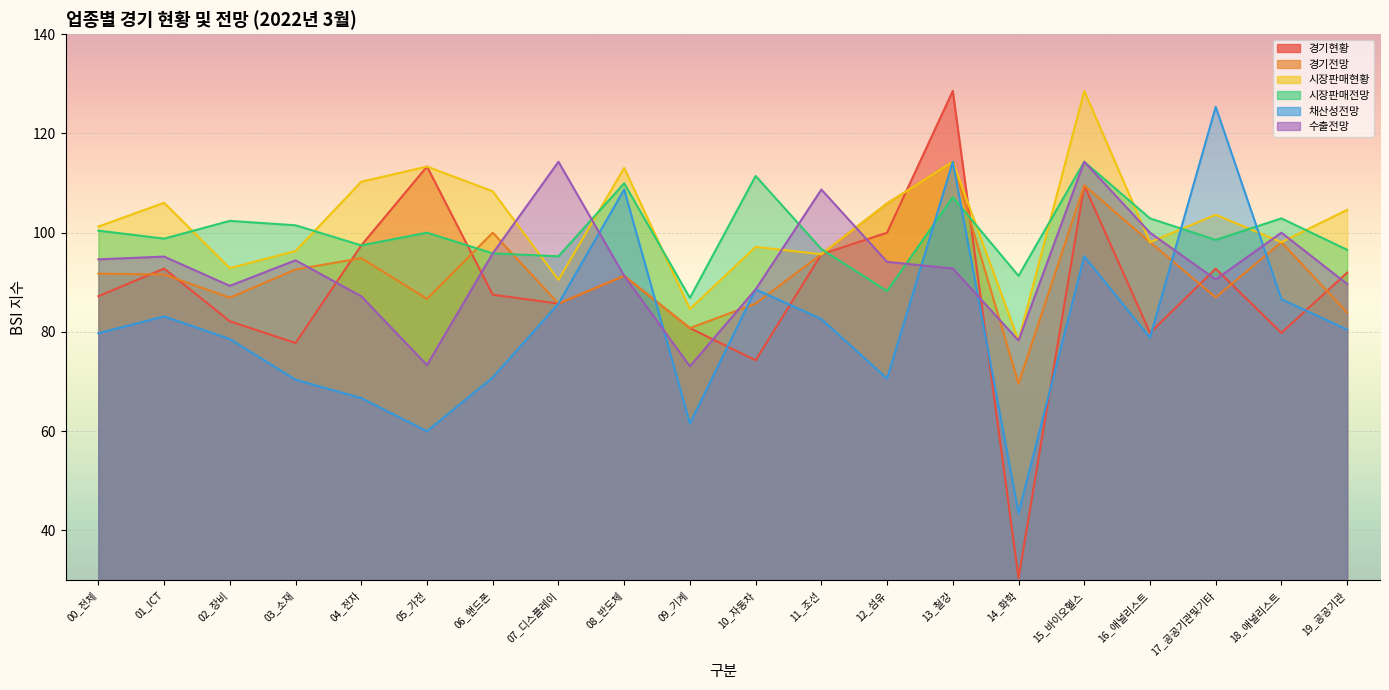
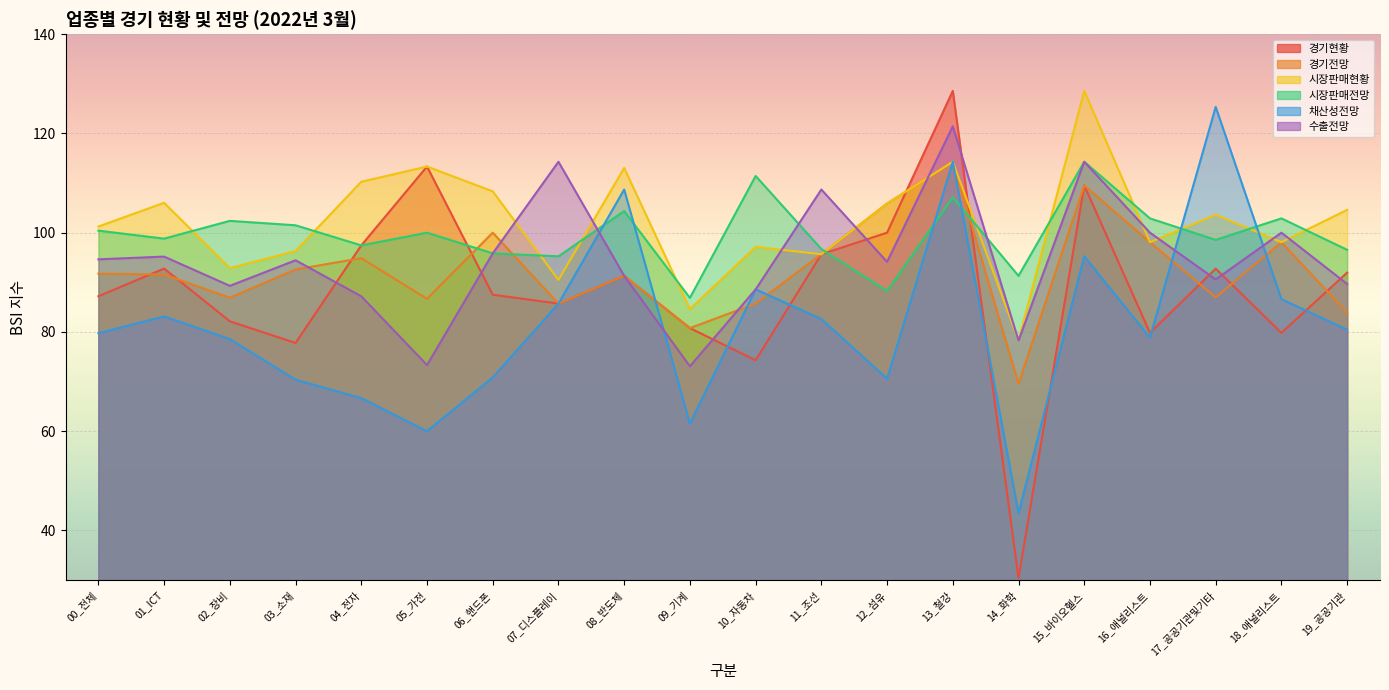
시장판매전망, 08_반도체: 110 -> 104
수출전망, 13_철강: 93 -> 121
